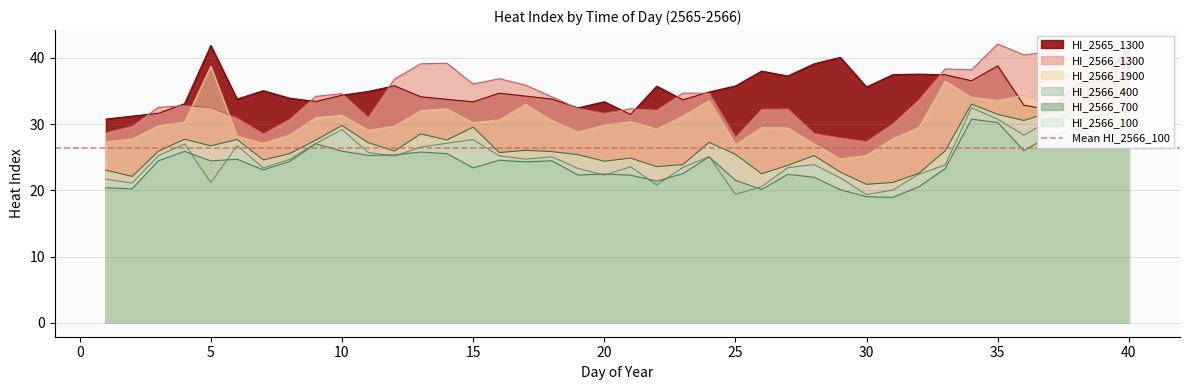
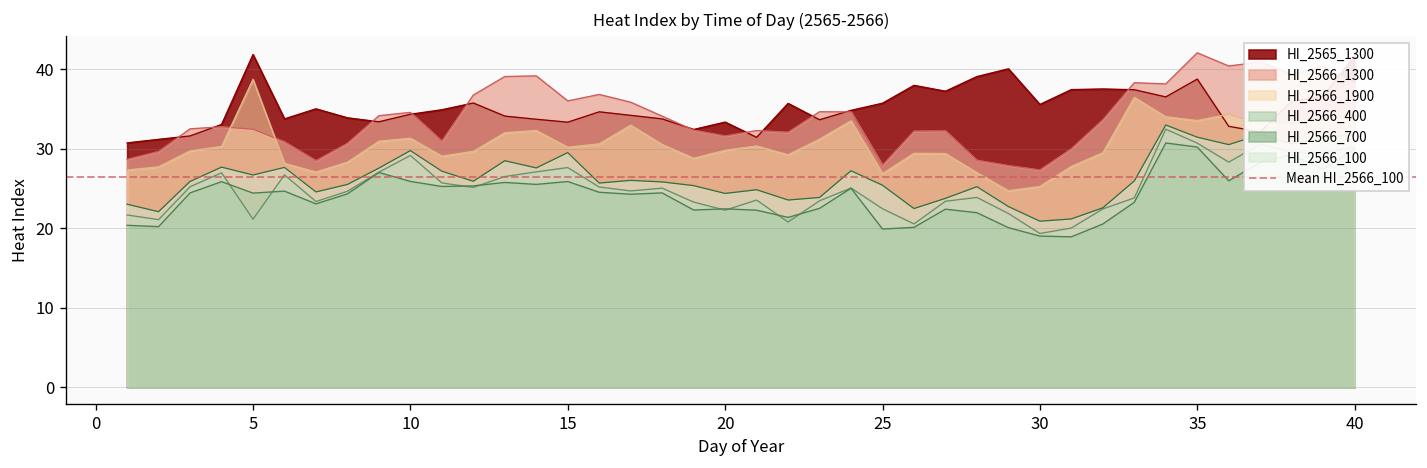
HI_2566_700, 15: 23 -> 26
HI_2566_400, 25: 19 -> 22
HI_2566_700, 25: 22 -> 20
